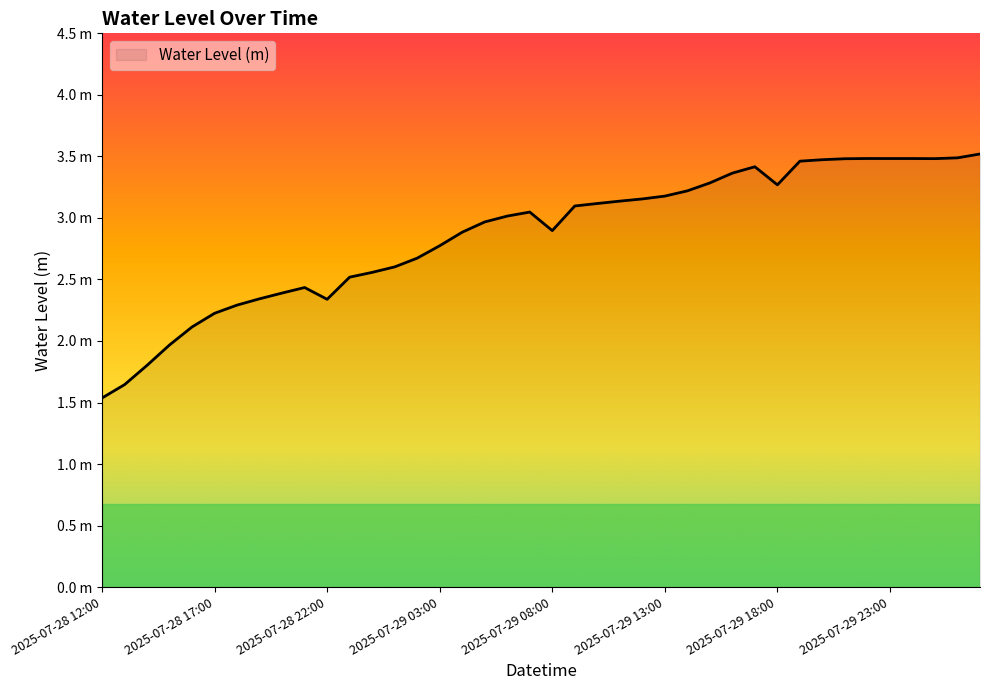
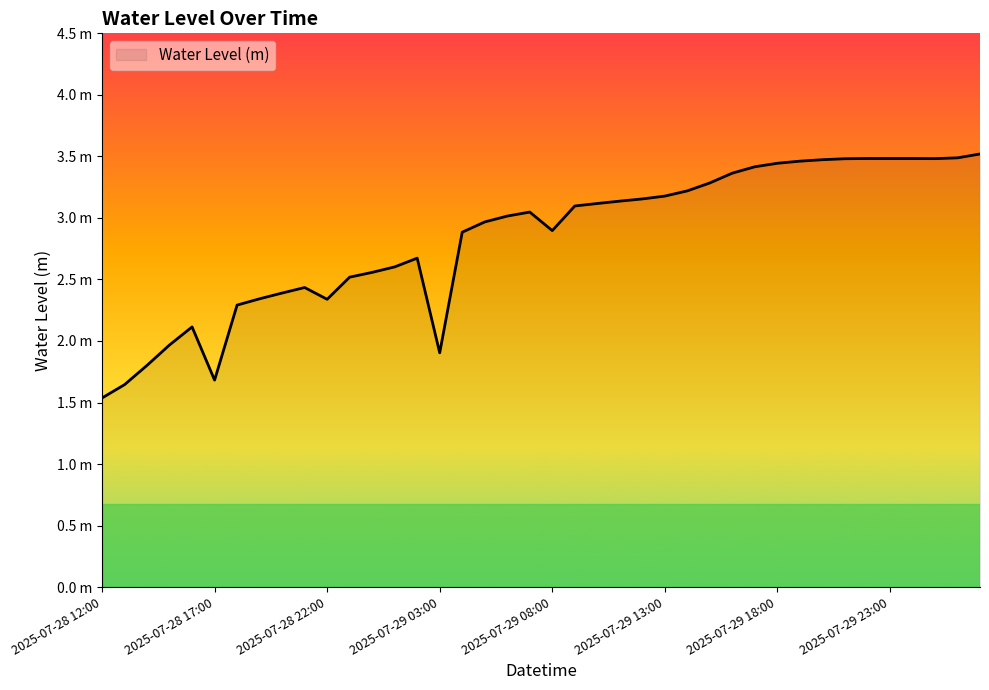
2025-07-28 17:00: 2.23 m -> 1.68 m
2025-07-29 03:00: 2.77 m -> 1.90 m
2025-07-29 18:00: 3.27 m -> 3.44 m
